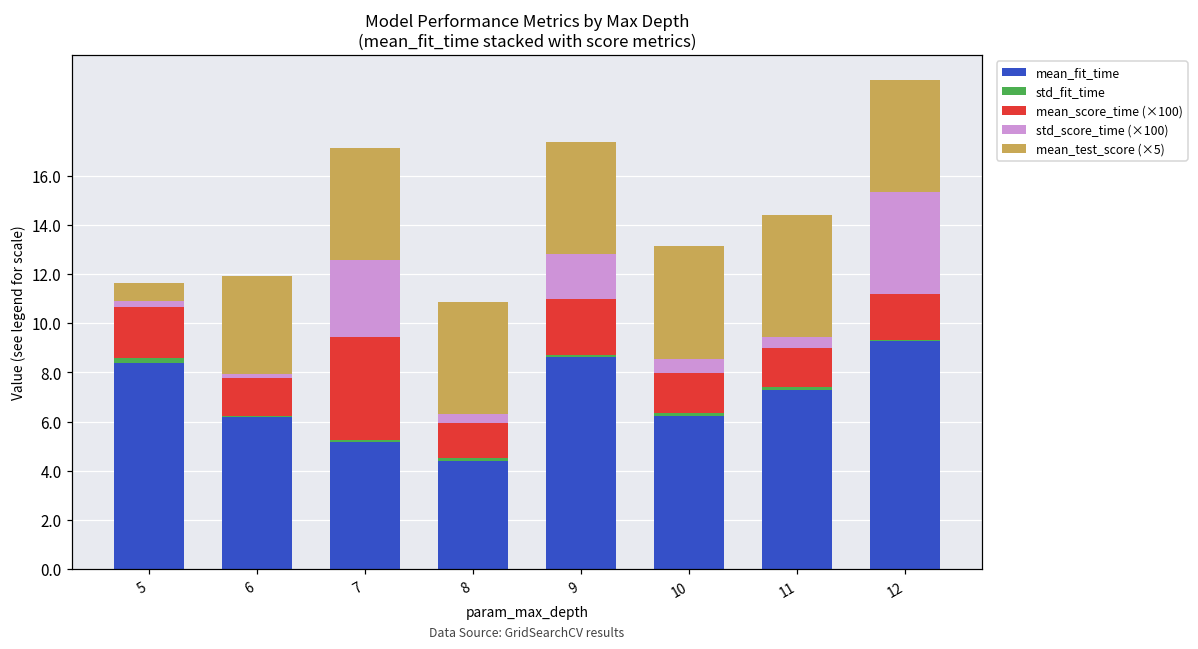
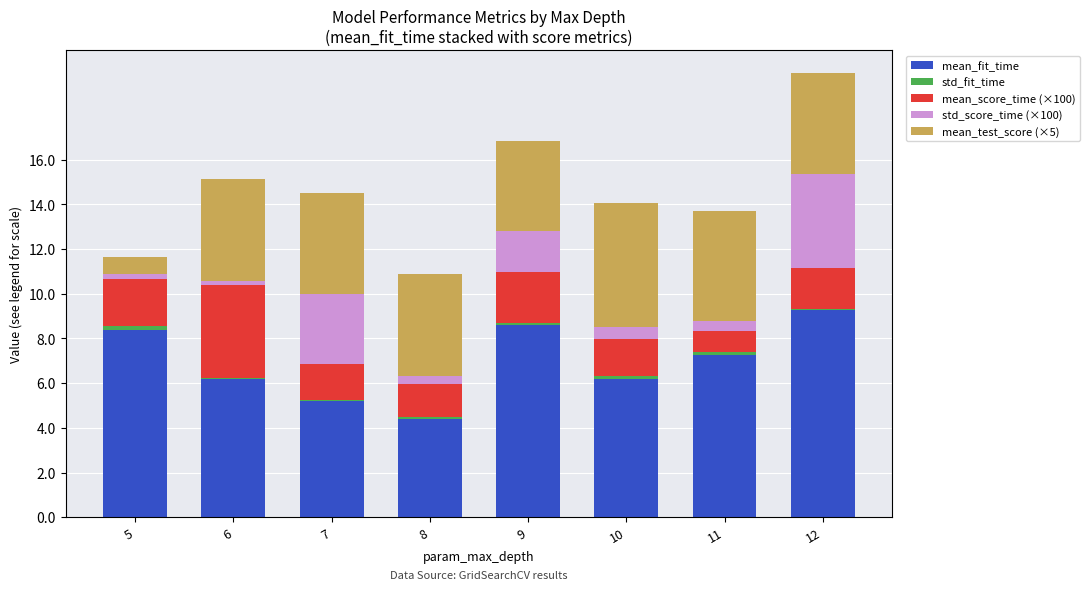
mean_score_time (×100), 6: 1.5 -> 4.1
mean_test_score (×5), 6: 4.0 -> 4.6
mean_score_time (×100), 7: 4.2 -> 1.6
mean_test_score (×5), 9: 4.6 -> 4.0
mean_test_score (×5), 10: 4.6 -> 5.5
mean_score_time (×100), 11: 1.6 -> 0.9
